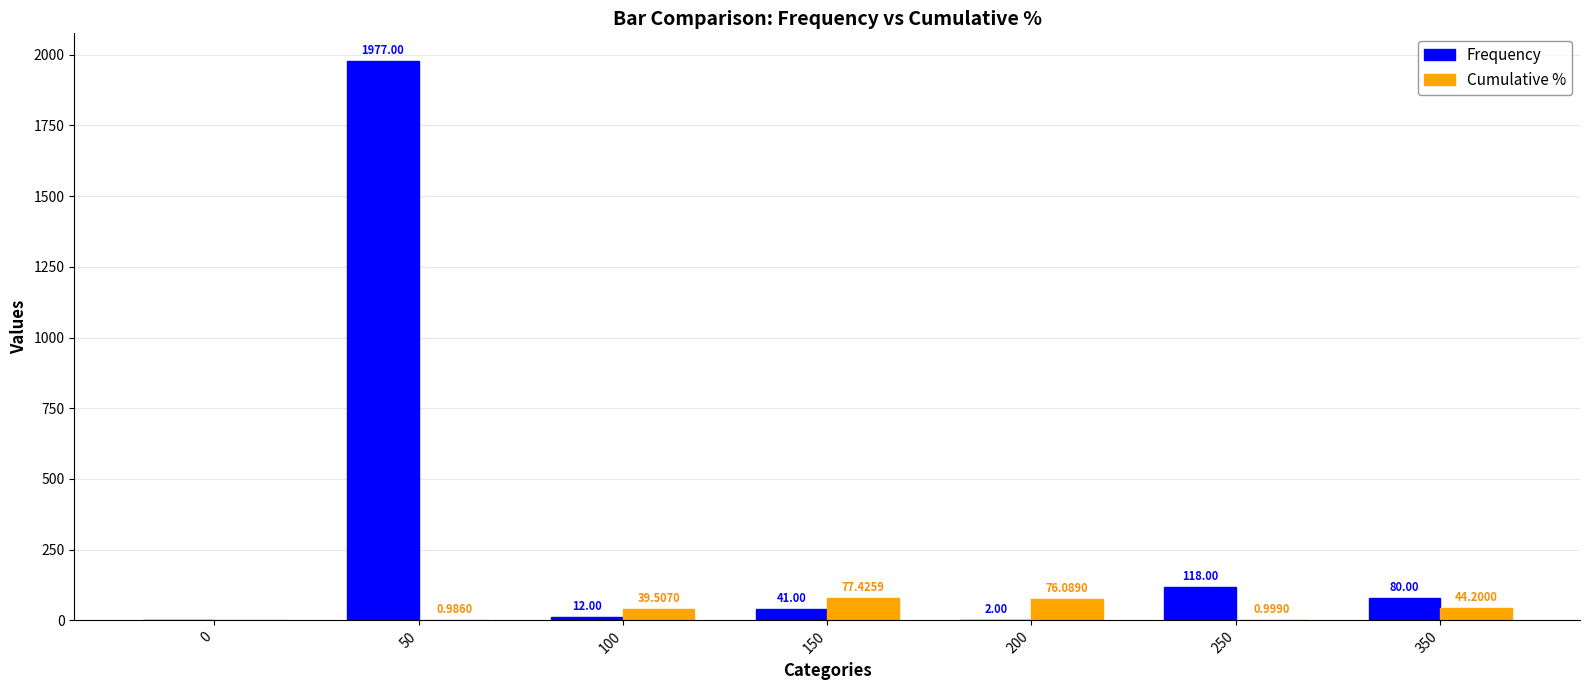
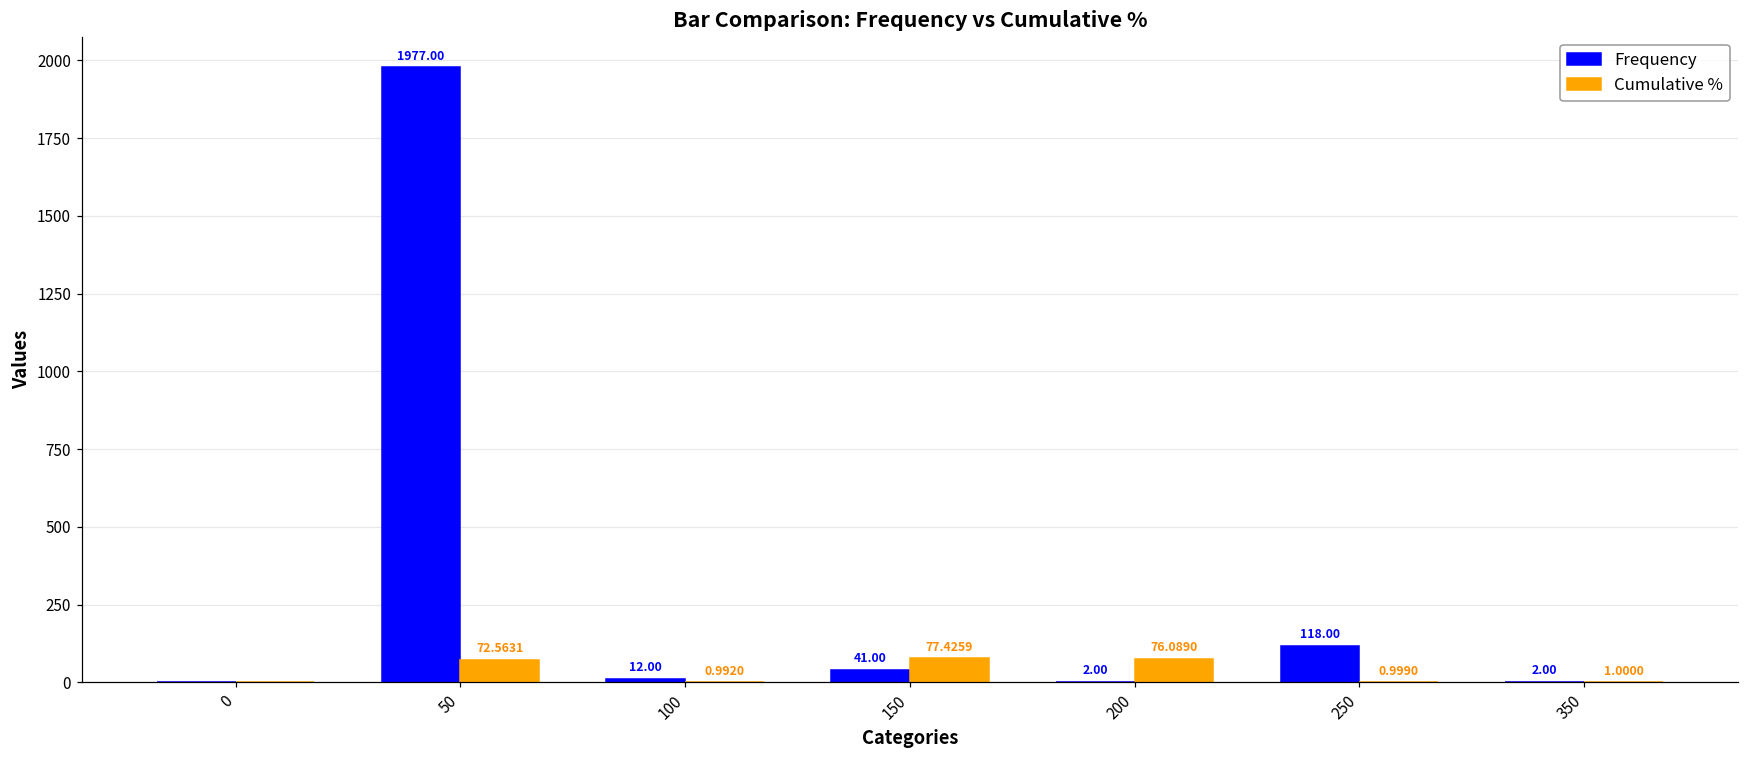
Cumulative %, 50: 0.9860 -> 72.5631
Cumulative %, 100: 39.5070 -> 0.9920
Frequency, 350: 80.00 -> 2.00
Cumulative %, 350: 44.2000 -> 1.0000
